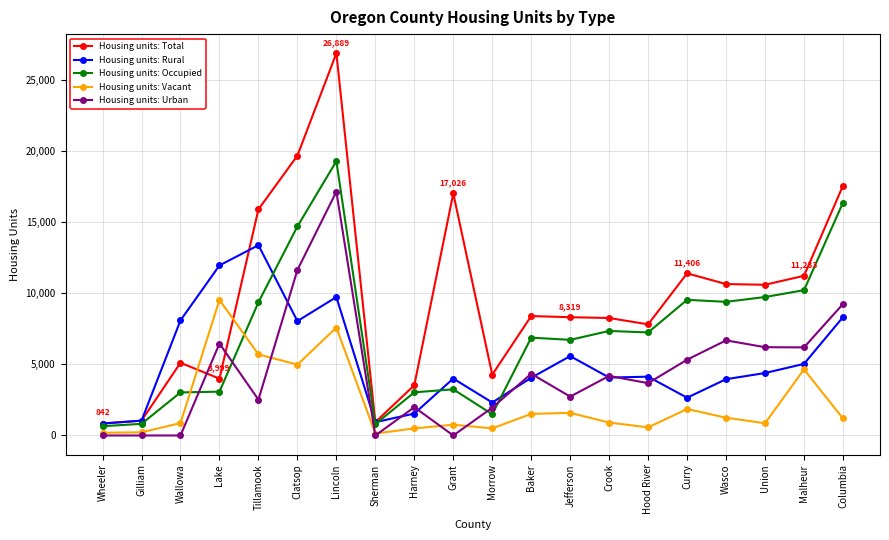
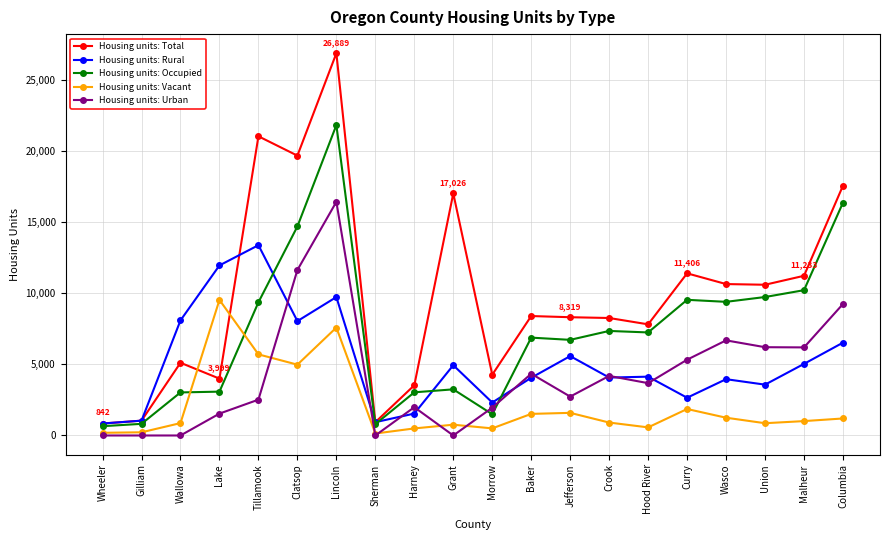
Housing units: Urban, Lake: 6,500 -> 1,500
Housing units: Total, Tillamook: 15,900 -> 21,000
Housing units: Occupied, Lincoln: 19,300 -> 21,800
Housing units: Urban, Lincoln: 17,200 -> 16,400
Housing units: Rural, Grant: 4,000 -> 4,900
Housing units: Rural, Union: 4,400 -> 3,600
Housing units: Vacant, Malheur: 4,600 -> 1,000
Housing units: Rural, Columbia: 8,300 -> 6,500
